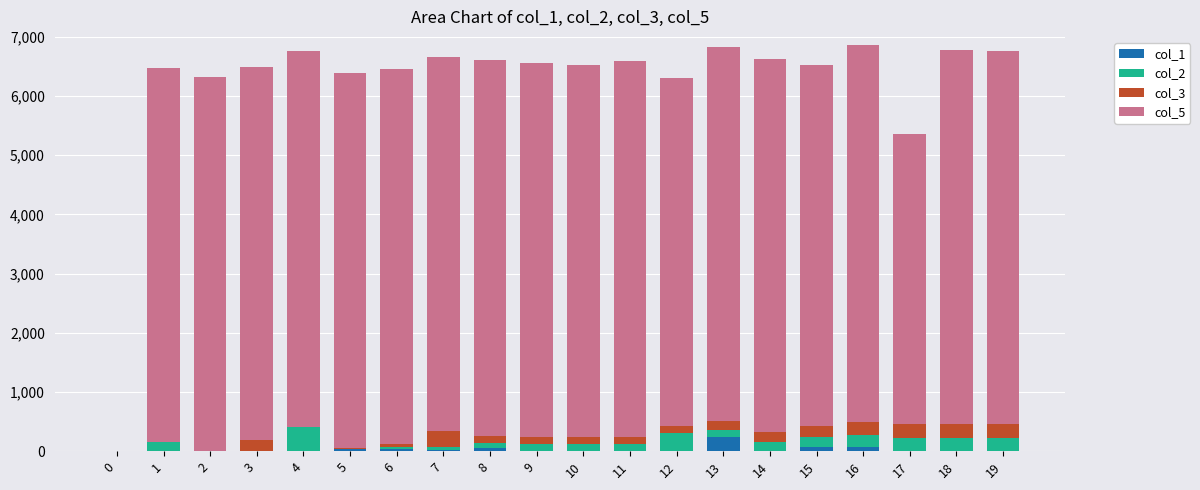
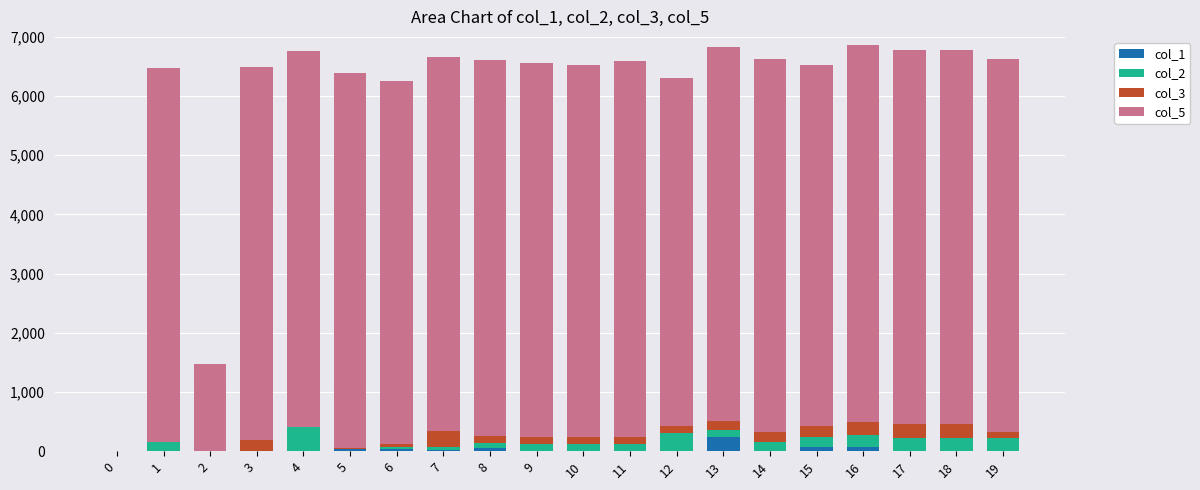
col_5, 2: 6,300 -> 1,500
col_5, 6: 6,300 -> 6,100
col_5, 17: 4,900 -> 6,300
col_3, 19: 200 -> 100
